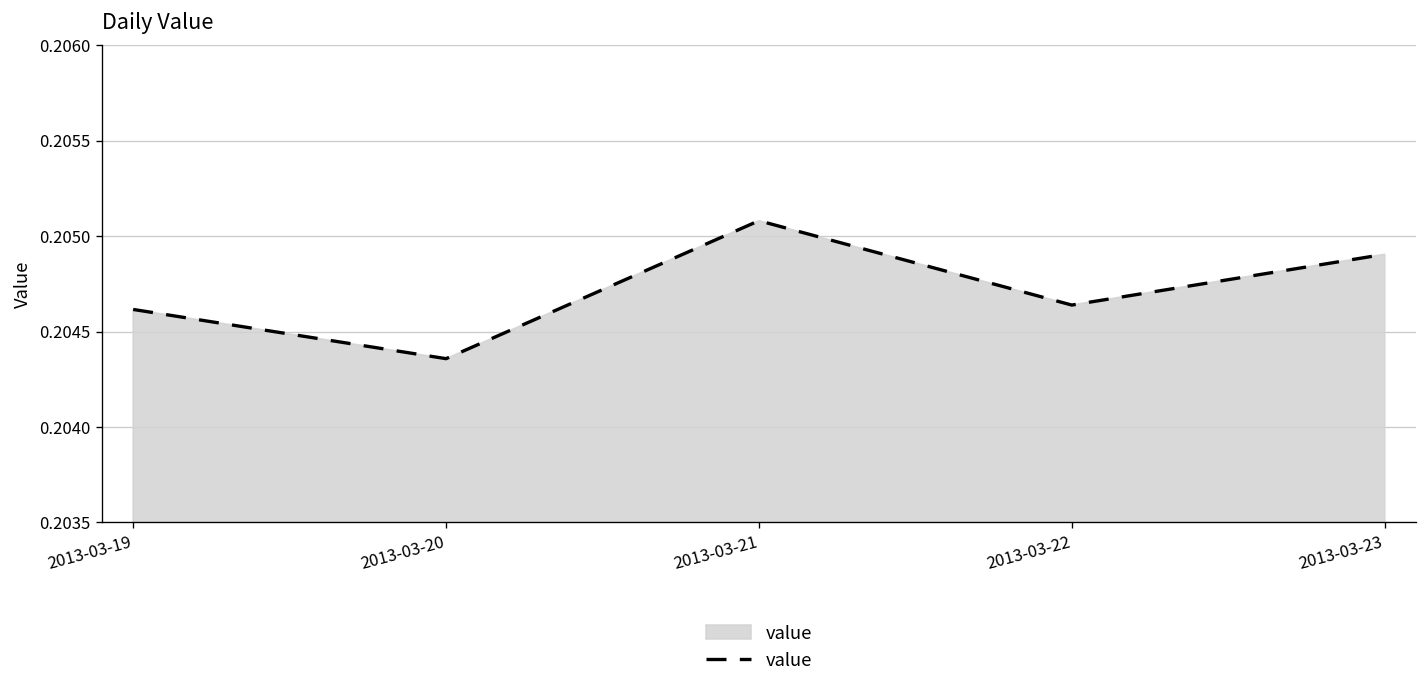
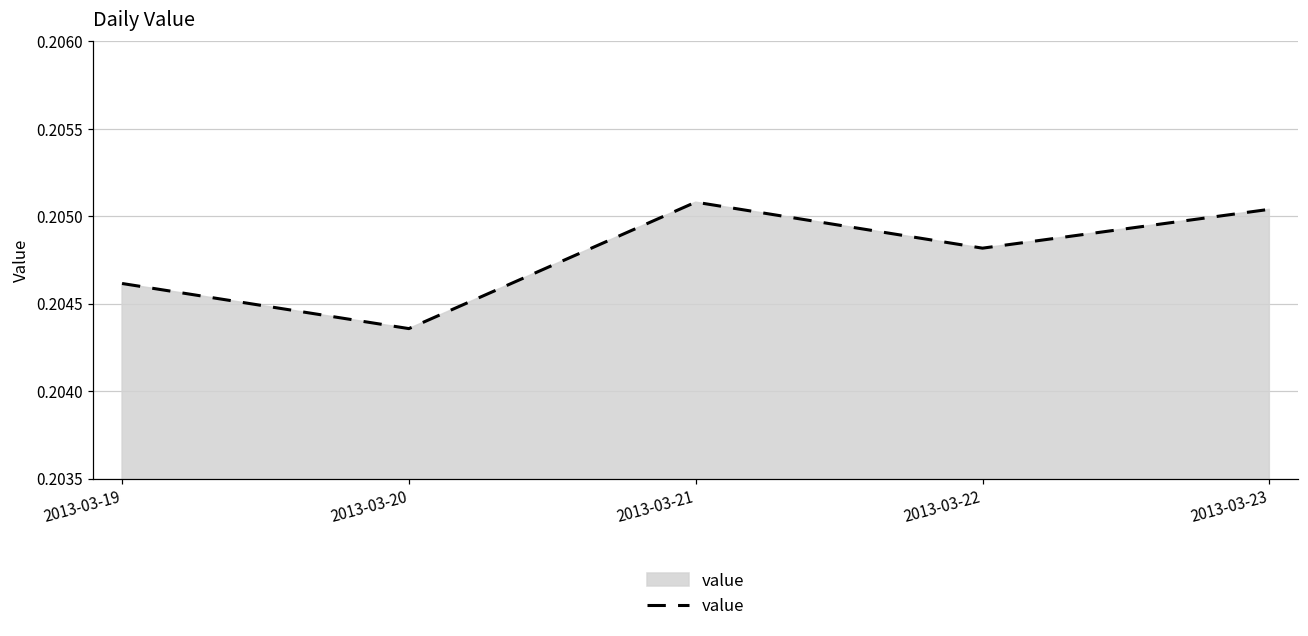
2013-03-22: 0.20464 -> 0.20482
2013-03-23: 0.20491 -> 0.20504
